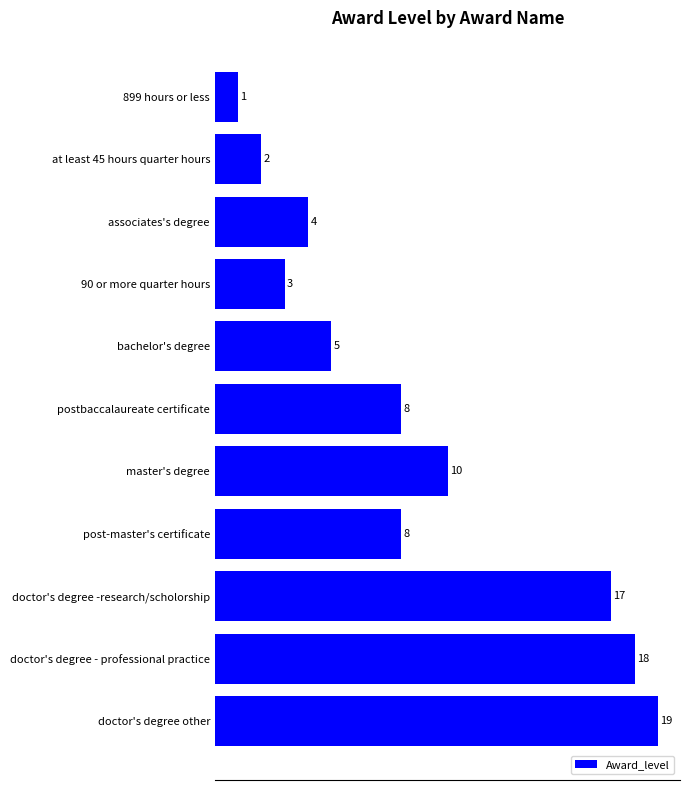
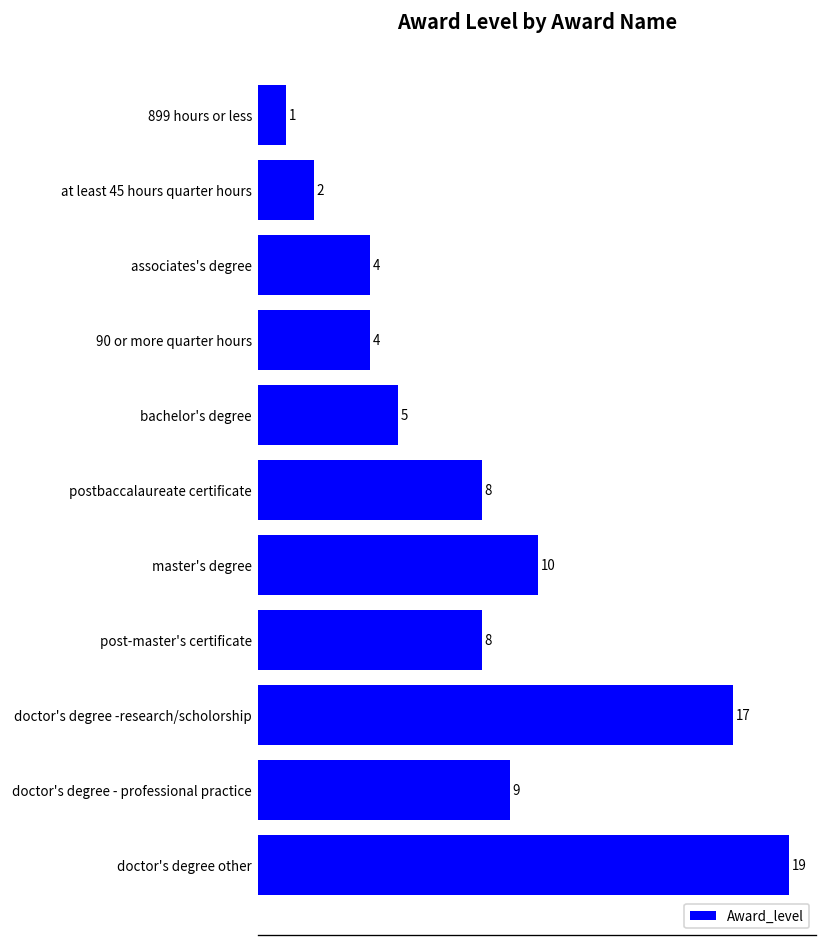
90 or more quarter hours: 3 -> 4
doctor's degree - professional practice: 18 -> 9
